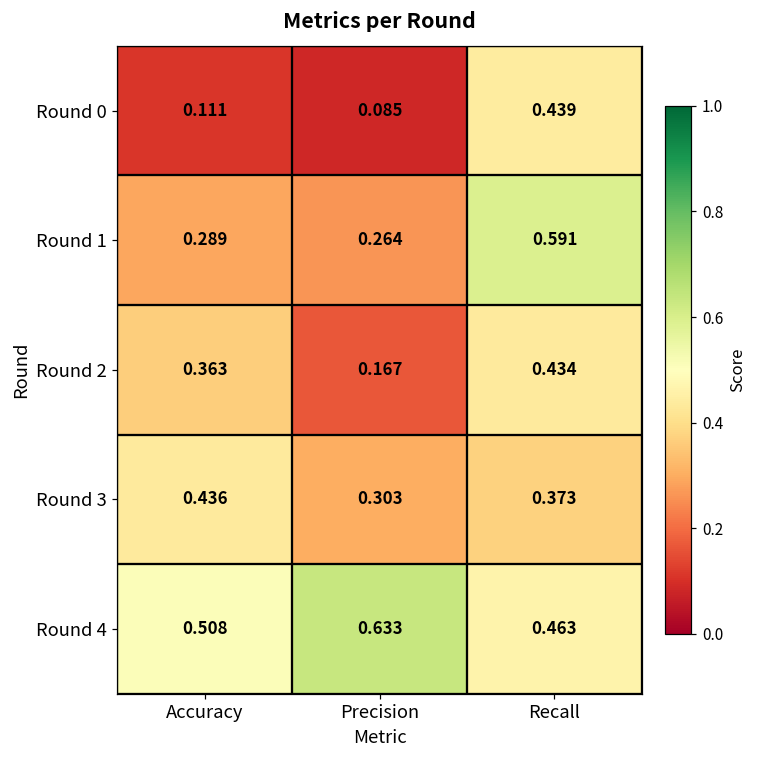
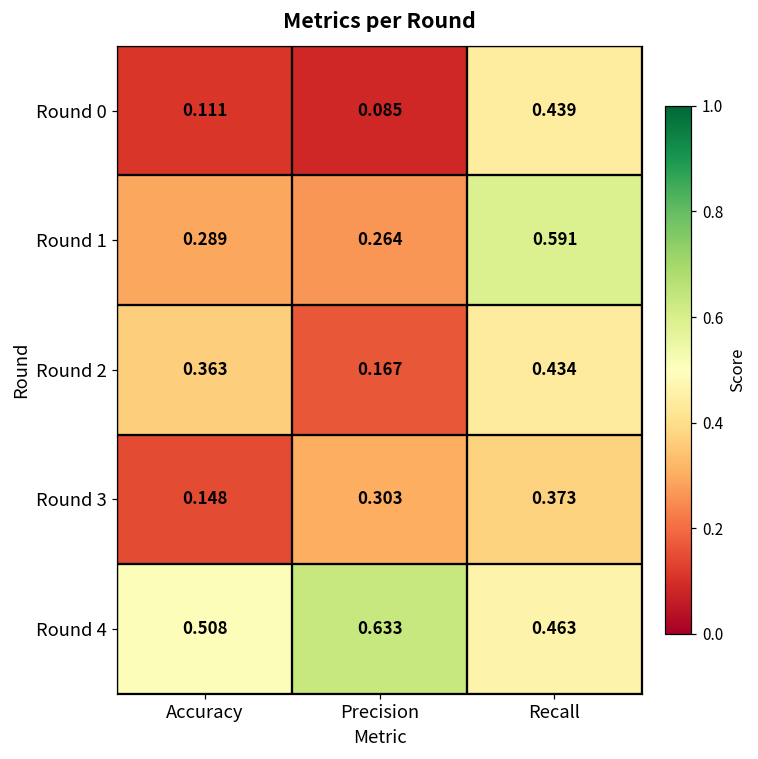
Round 3, Accuracy: 0.436 -> 0.148
